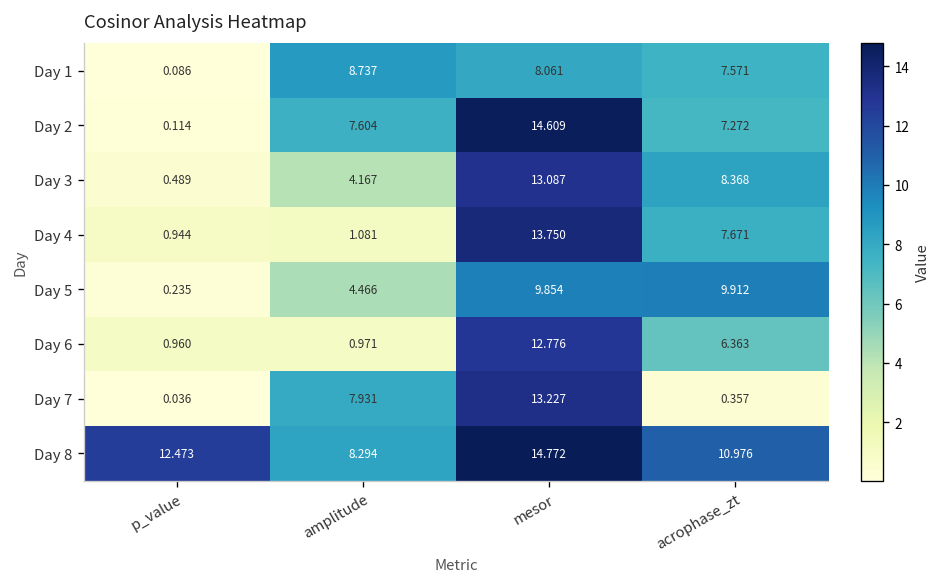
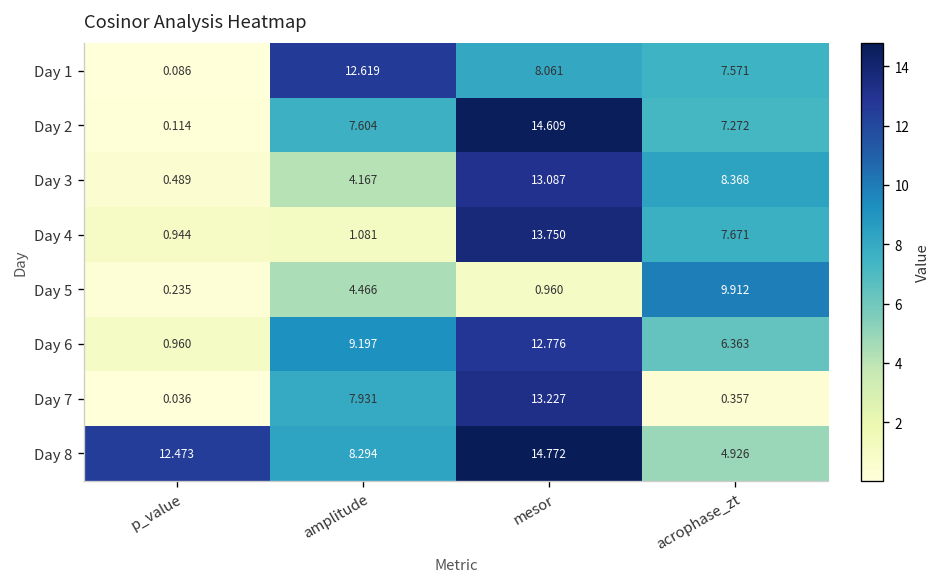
Day 1, amplitude: 8.737 -> 12.619
Day 5, mesor: 9.854 -> 0.960
Day 6, amplitude: 0.971 -> 9.197
Day 8, acrophase_zt: 10.976 -> 4.926
